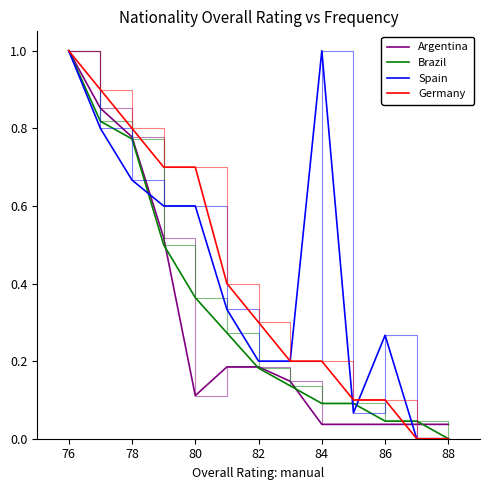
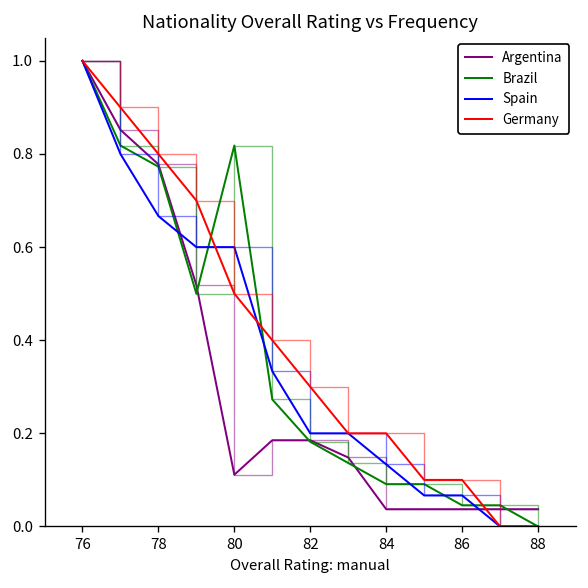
Brazil, 80: 0.36 -> 0.82
Germany, 80: 0.70 -> 0.50
Spain, 84: 1.00 -> 0.13
Spain, 86: 0.27 -> 0.07
